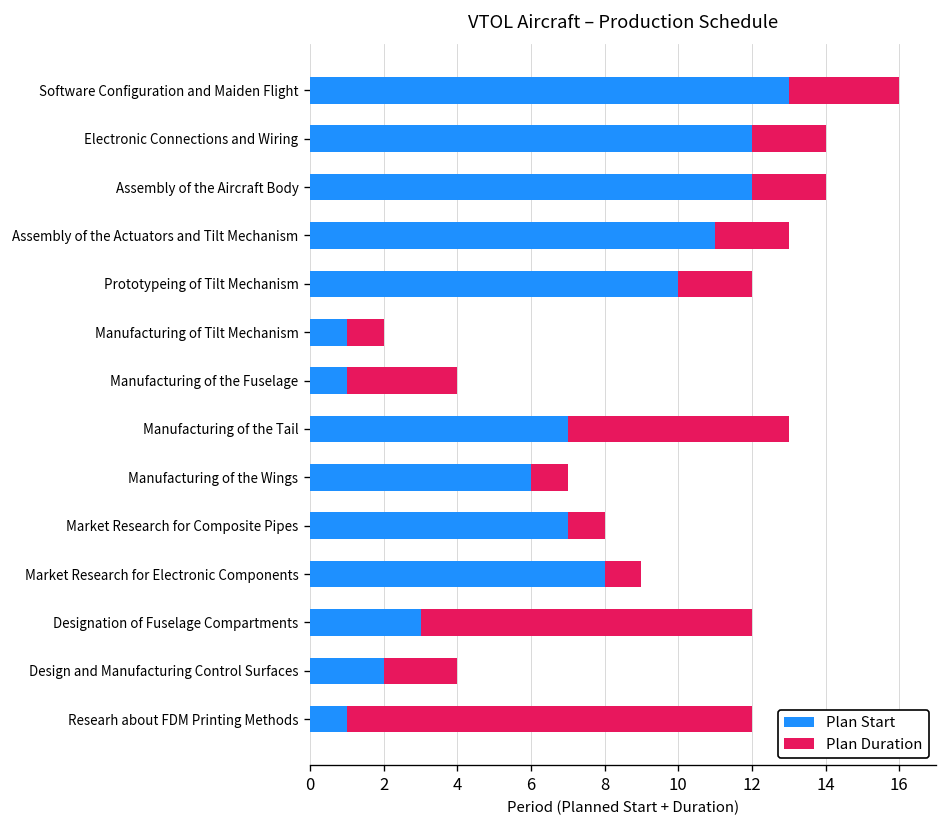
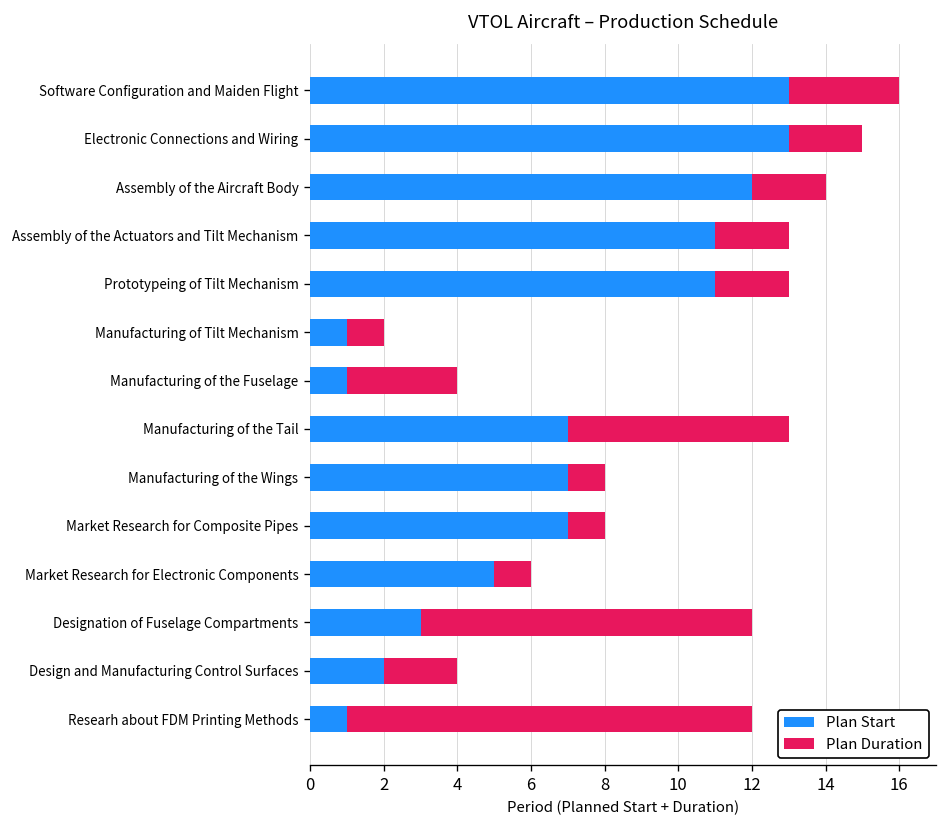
Plan Start, Electronic Connections and Wiring: 12 -> 13
Plan Start, Prototypeing of Tilt Mechanism: 10 -> 11
Plan Start, Manufacturing of the Wings: 6 -> 7
Plan Start, Market Research for Electronic Components: 8 -> 5
